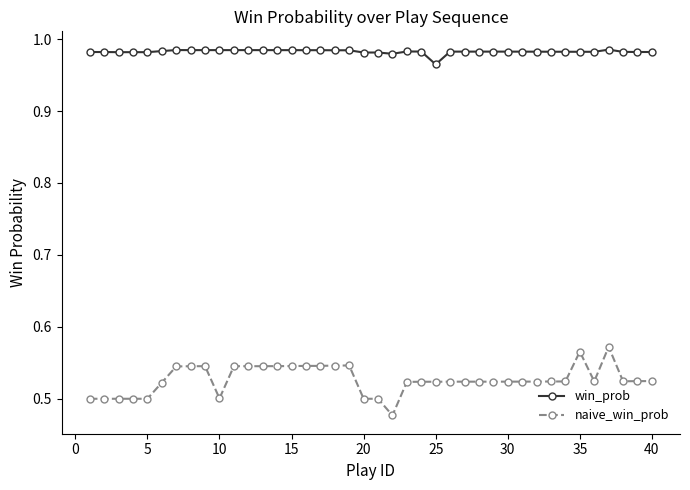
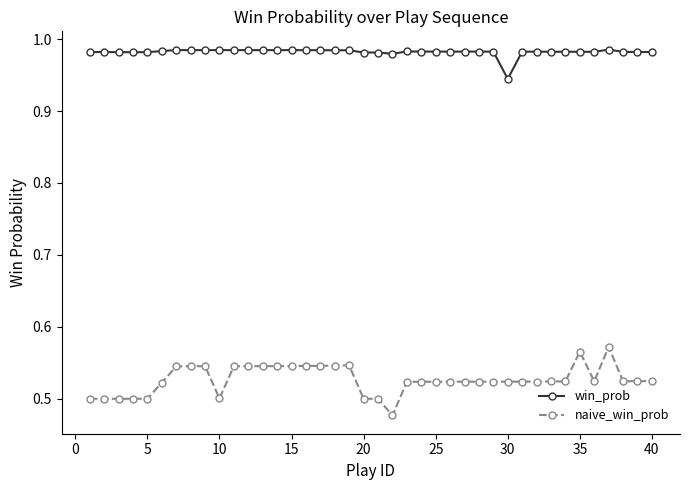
win_prob, 25: 0.96 -> 0.98
win_prob, 30: 0.98 -> 0.94
